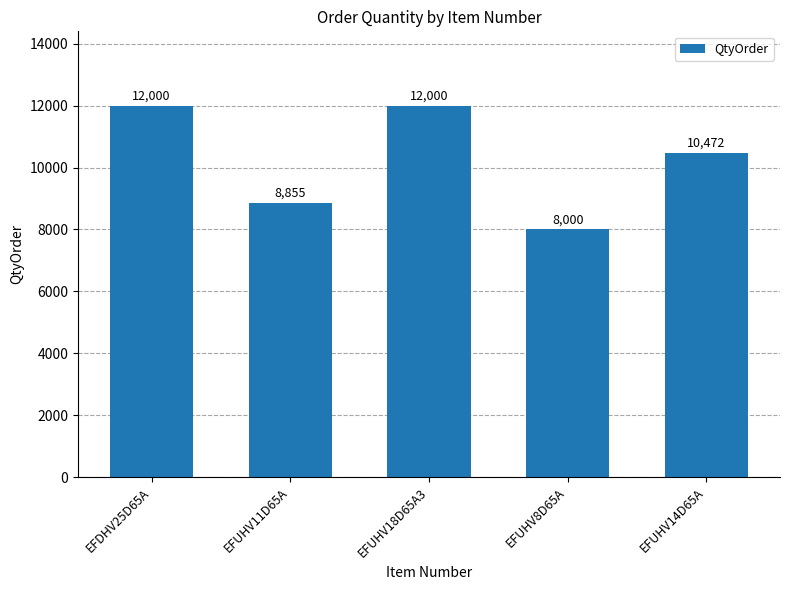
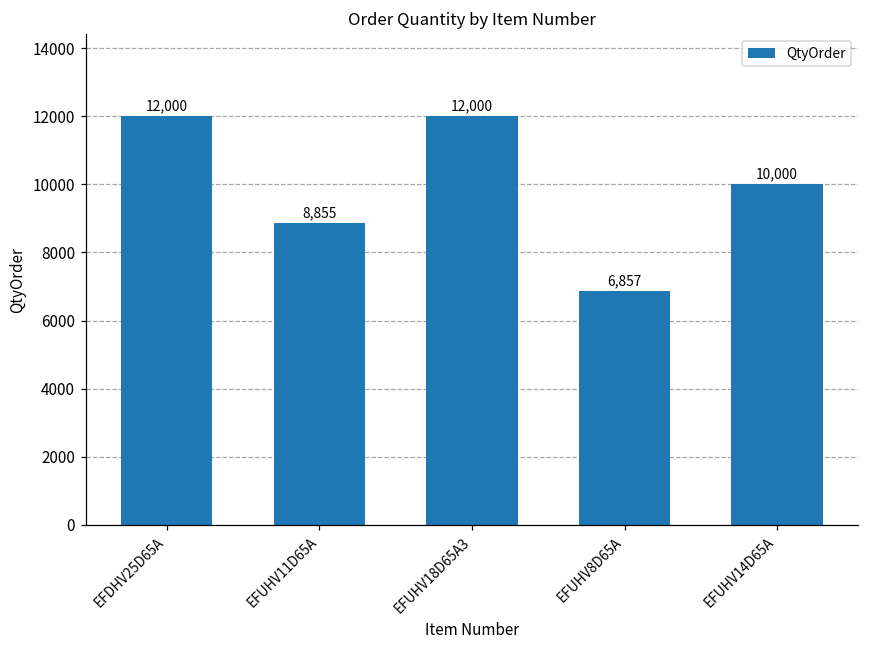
EFUHV8D65A: 8,000 -> 6,857
EFUHV14D65A: 10,472 -> 10,000
